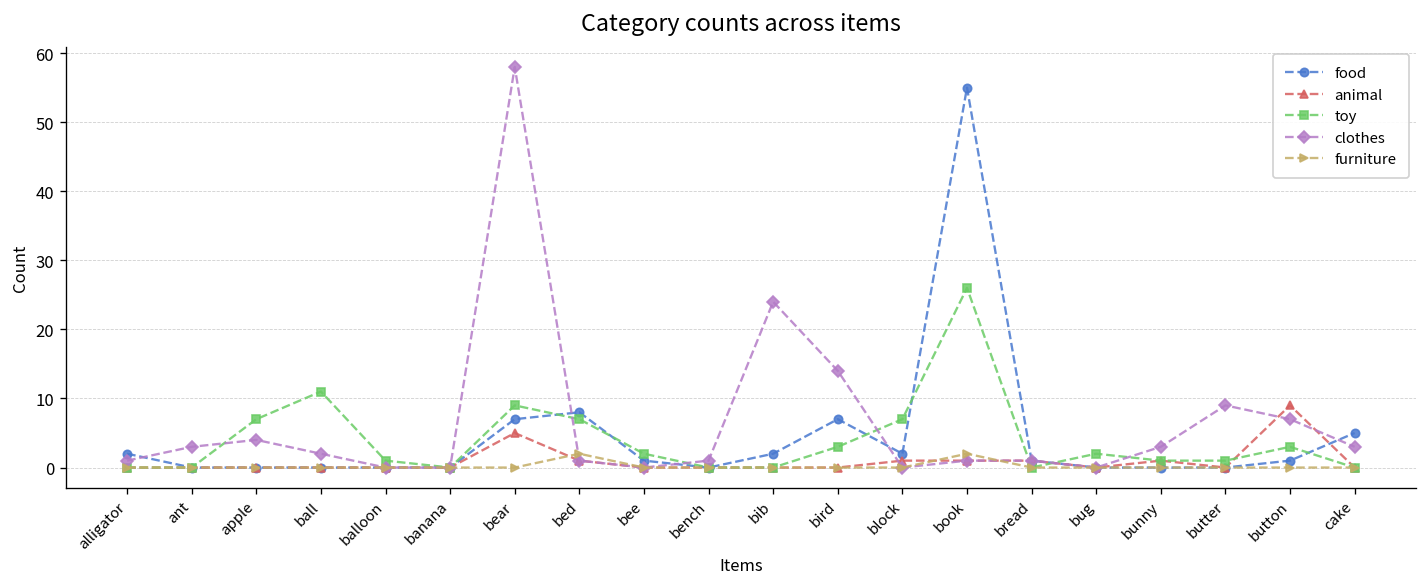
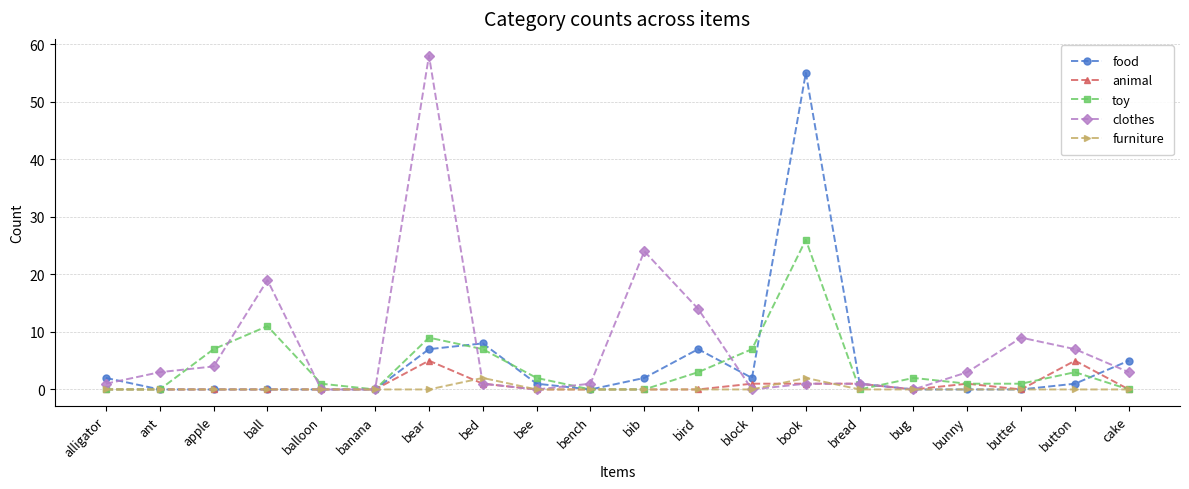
clothes, ball: 2 -> 19
animal, button: 9 -> 5
